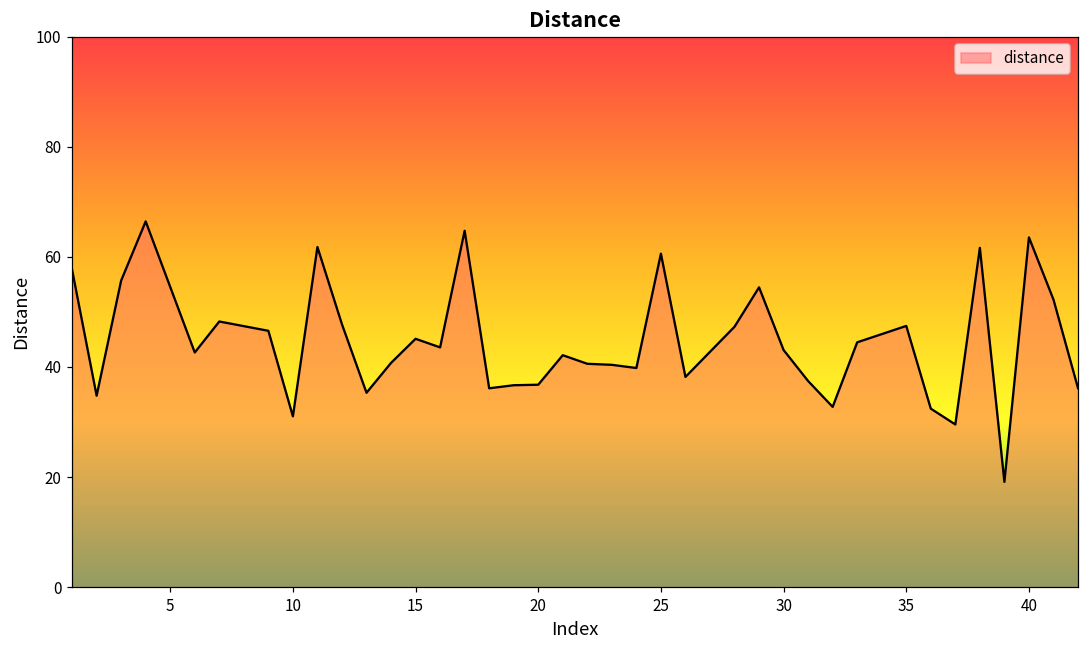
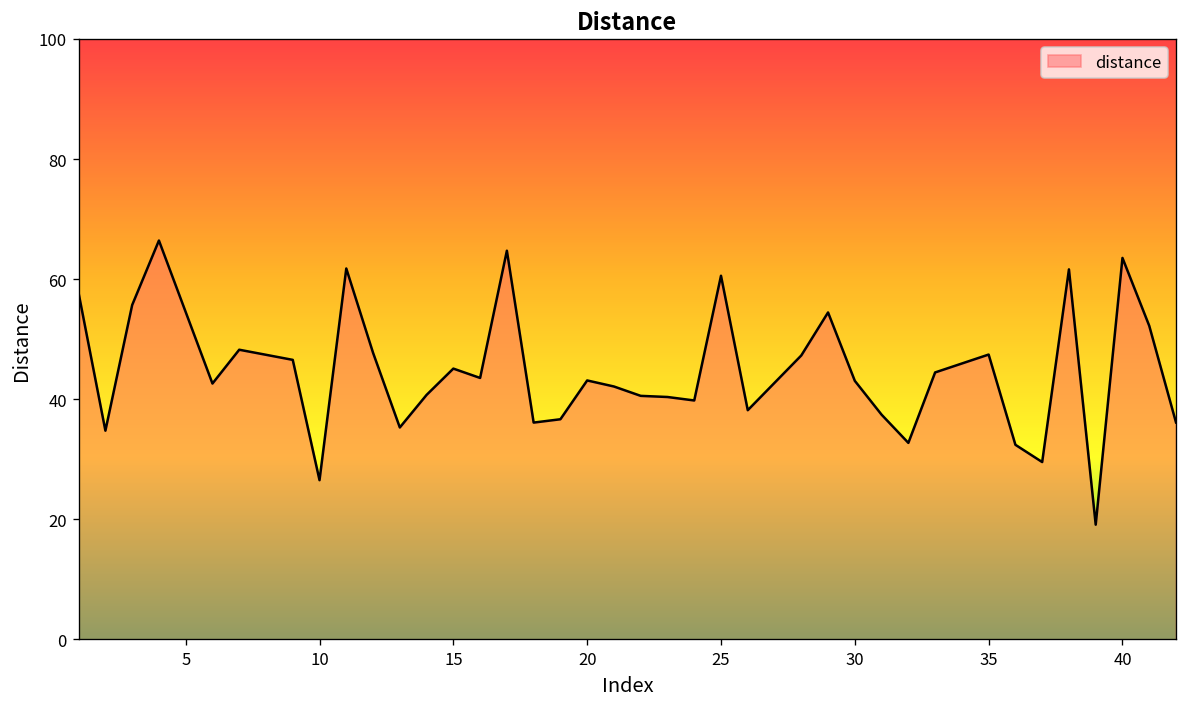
10: 31 -> 27
20: 37 -> 43
